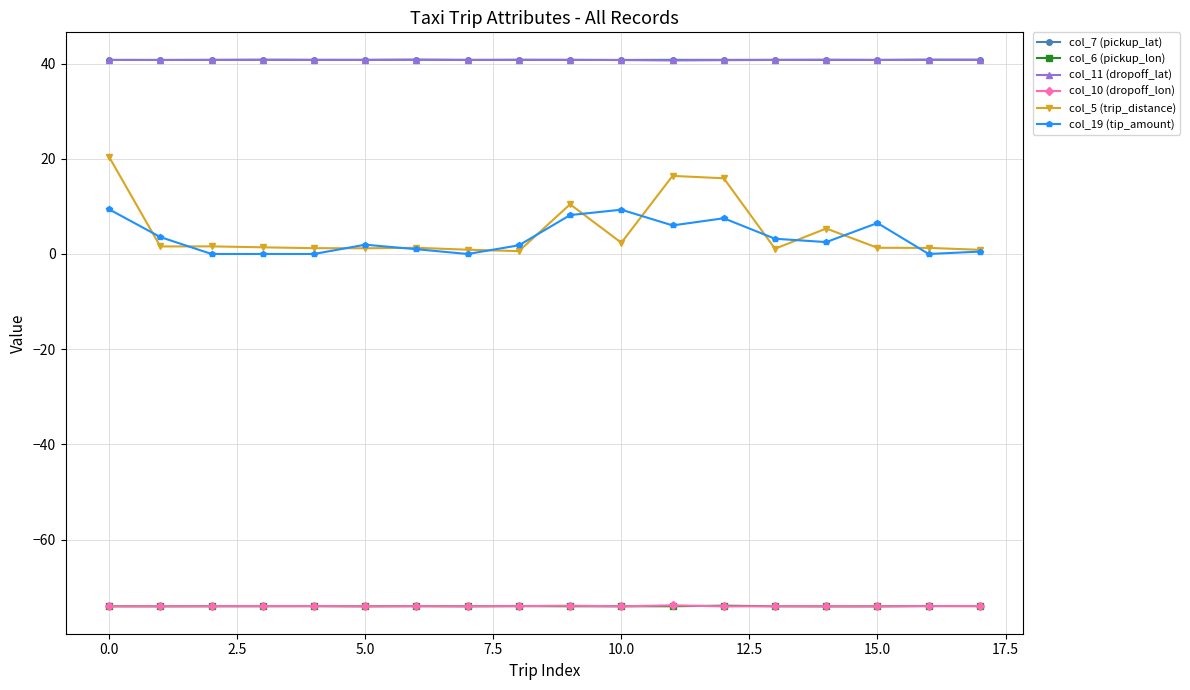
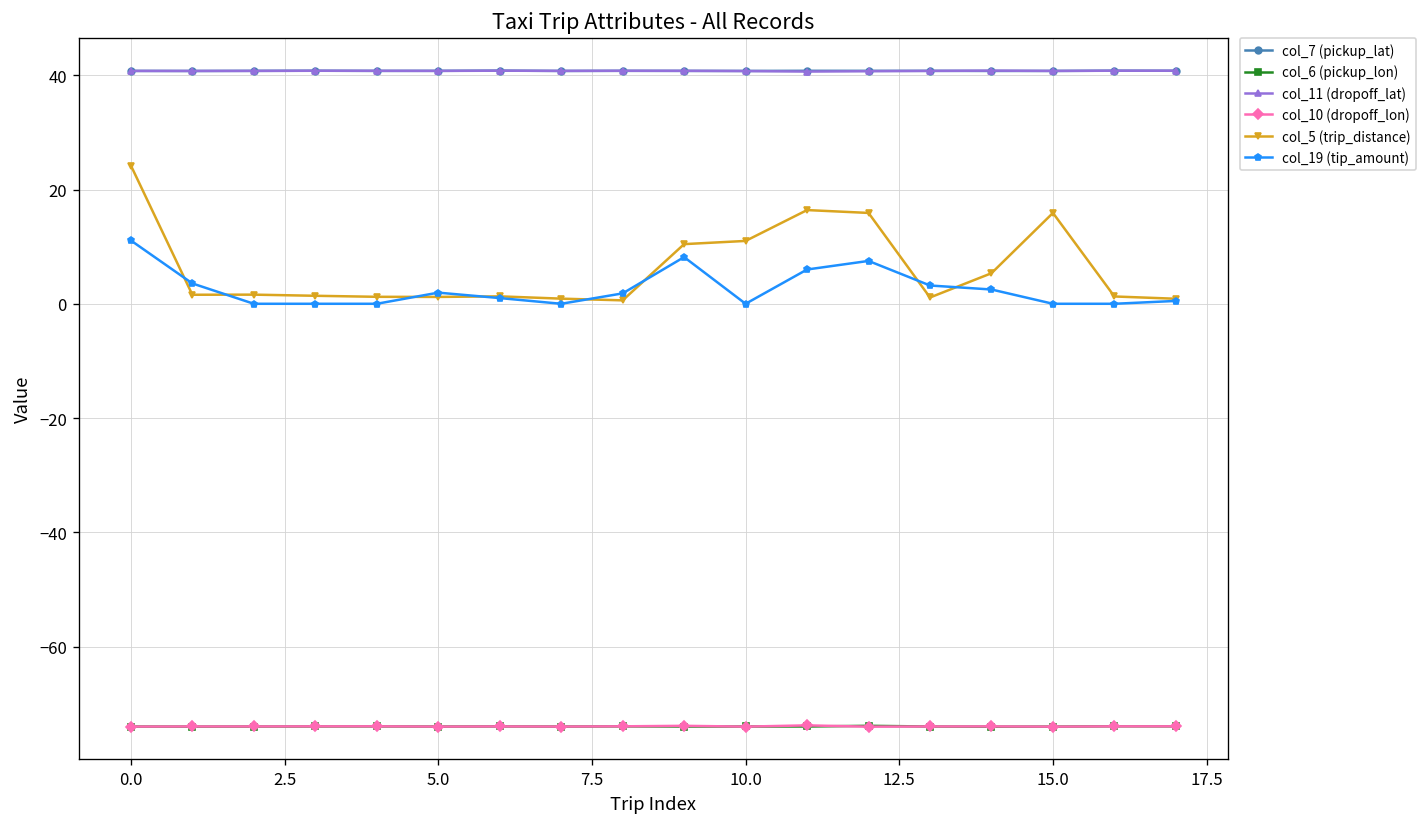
col_5 (trip_distance), 0.0: 20 -> 24
col_19 (tip_amount), 0.0: 9 -> 11
col_5 (trip_distance), 10.0: 2 -> 11
col_19 (tip_amount), 10.0: 9 -> 0
col_5 (trip_distance), 15.0: 1 -> 16
col_19 (tip_amount), 15.0: 7 -> 0
